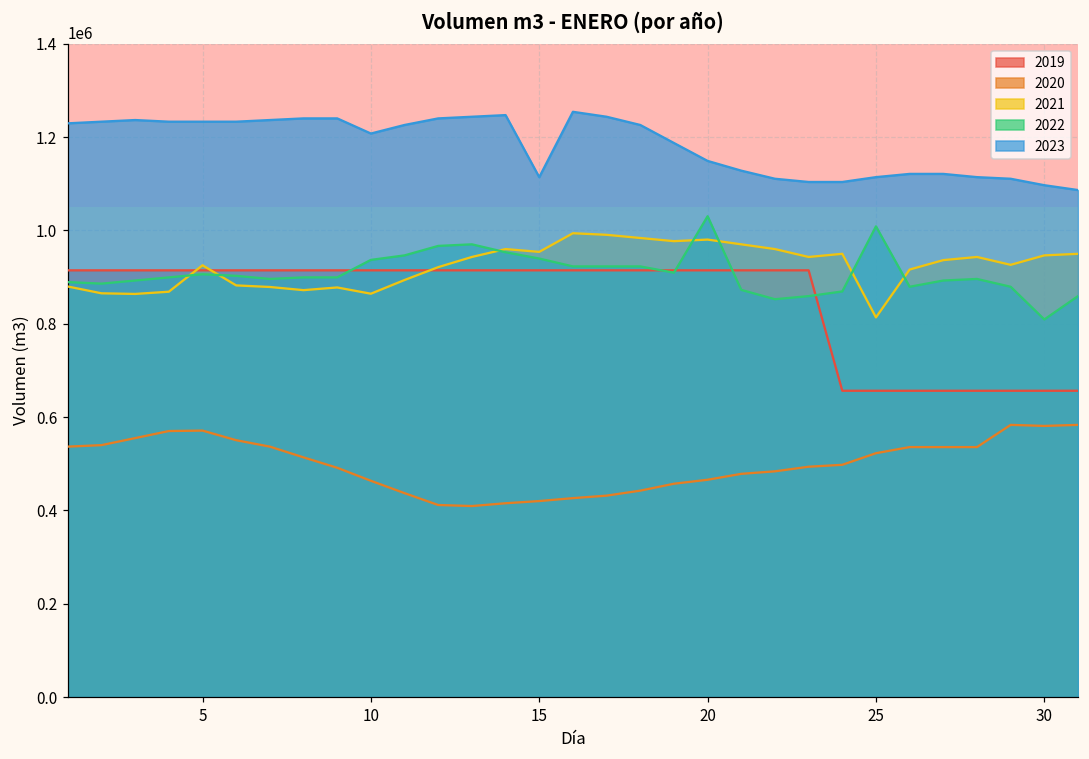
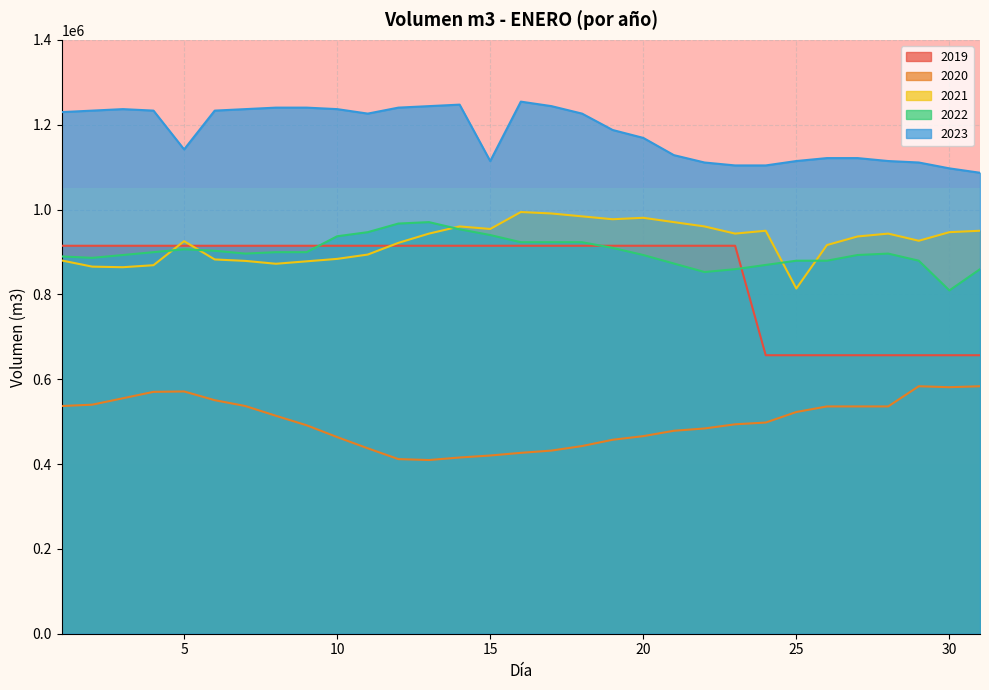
2023, 5: 1230000 -> 1140000
2021, 10: 860000 -> 880000
2023, 10: 1210000 -> 1240000
2022, 20: 1030000 -> 890000
2023, 20: 1150000 -> 1170000
2022, 25: 1010000 -> 880000
